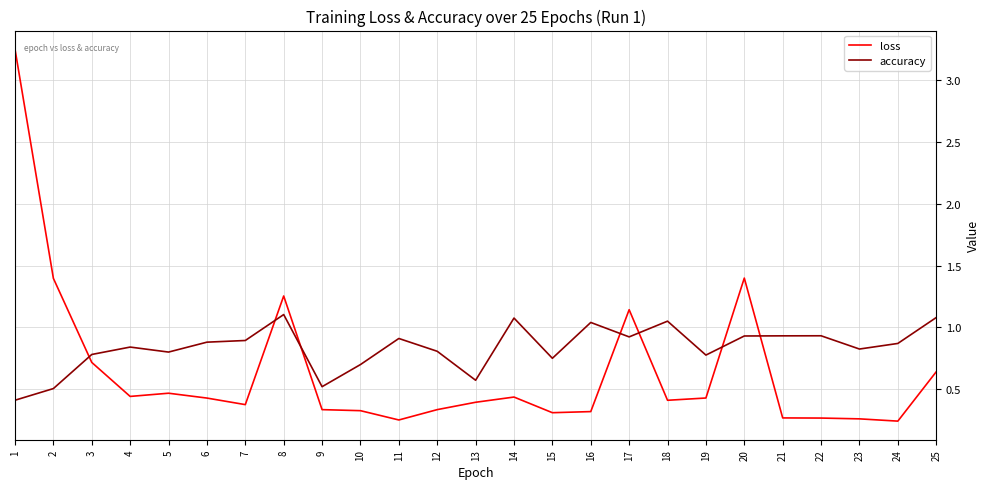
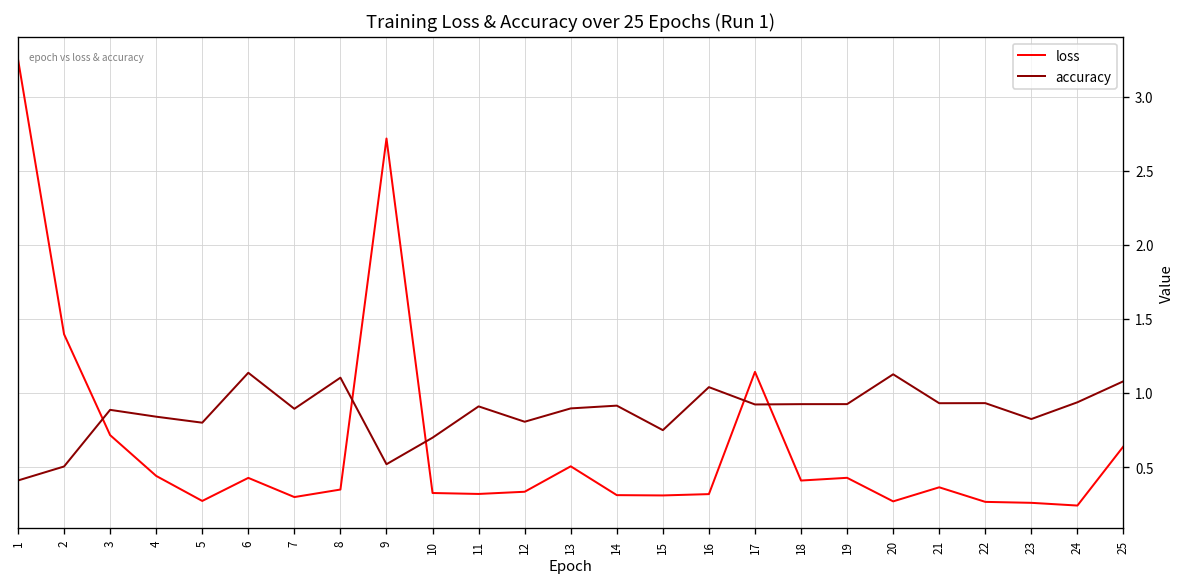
accuracy, 3: 0.78 -> 0.89
loss, 5: 0.47 -> 0.27
accuracy, 6: 0.88 -> 1.14
loss, 7: 0.37 -> 0.30
loss, 8: 1.25 -> 0.35
loss, 9: 0.33 -> 2.72
loss, 11: 0.25 -> 0.32
loss, 13: 0.39 -> 0.51
accuracy, 13: 0.57 -> 0.90
loss, 14: 0.44 -> 0.31
accuracy, 14: 1.07 -> 0.91
accuracy, 18: 1.05 -> 0.92
accuracy, 19: 0.78 -> 0.92
loss, 20: 1.40 -> 0.27
accuracy, 20: 0.93 -> 1.13
loss, 21: 0.27 -> 0.36
accuracy, 24: 0.87 -> 0.94
